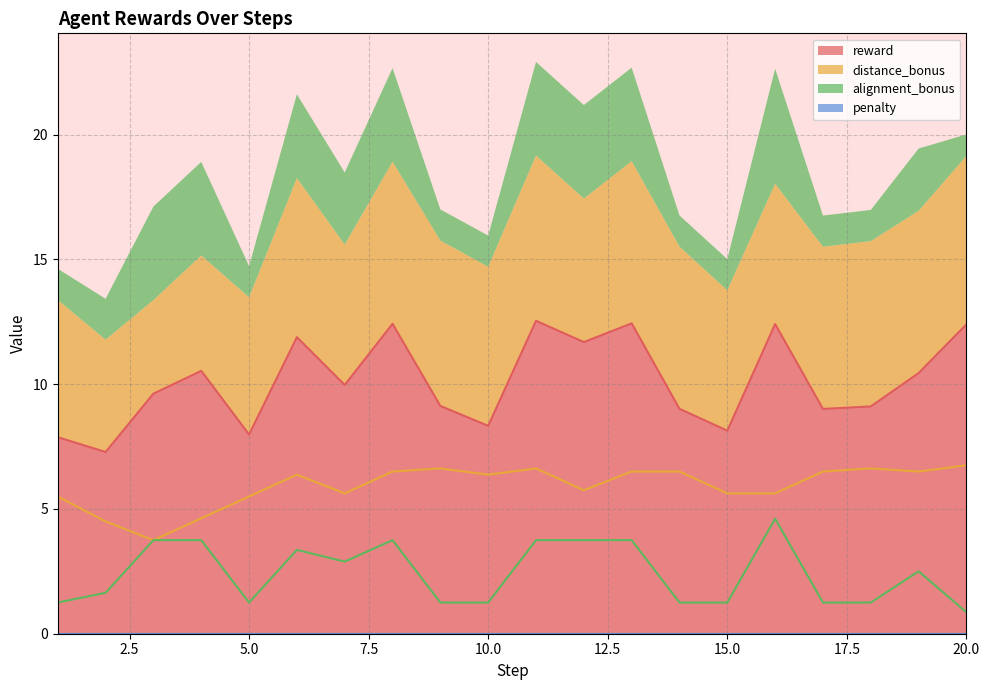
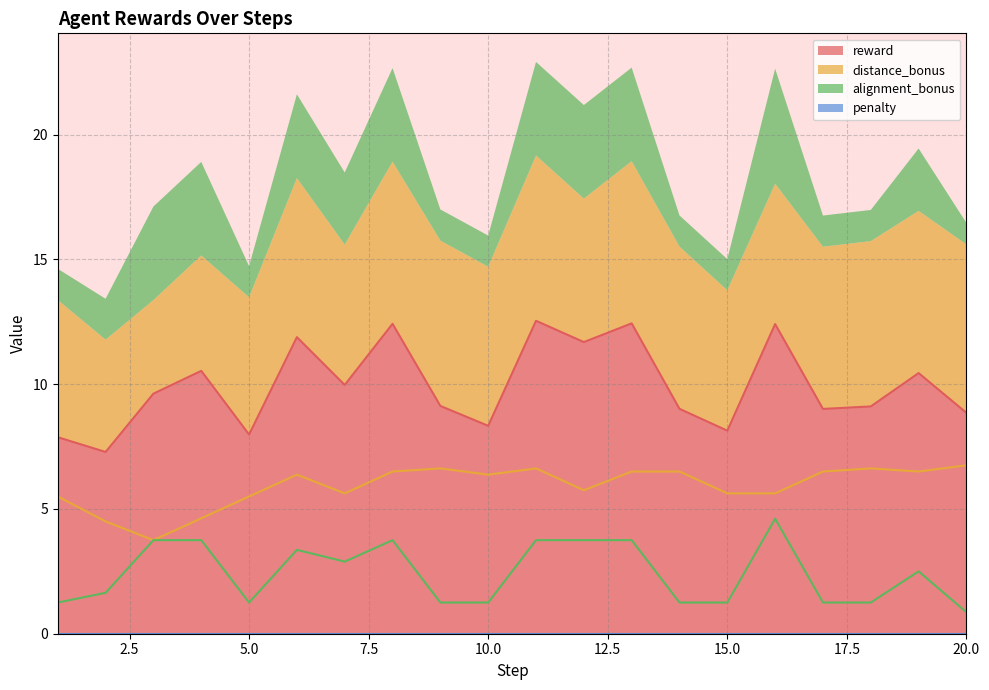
reward, 20.0: 12.4 -> 8.9
